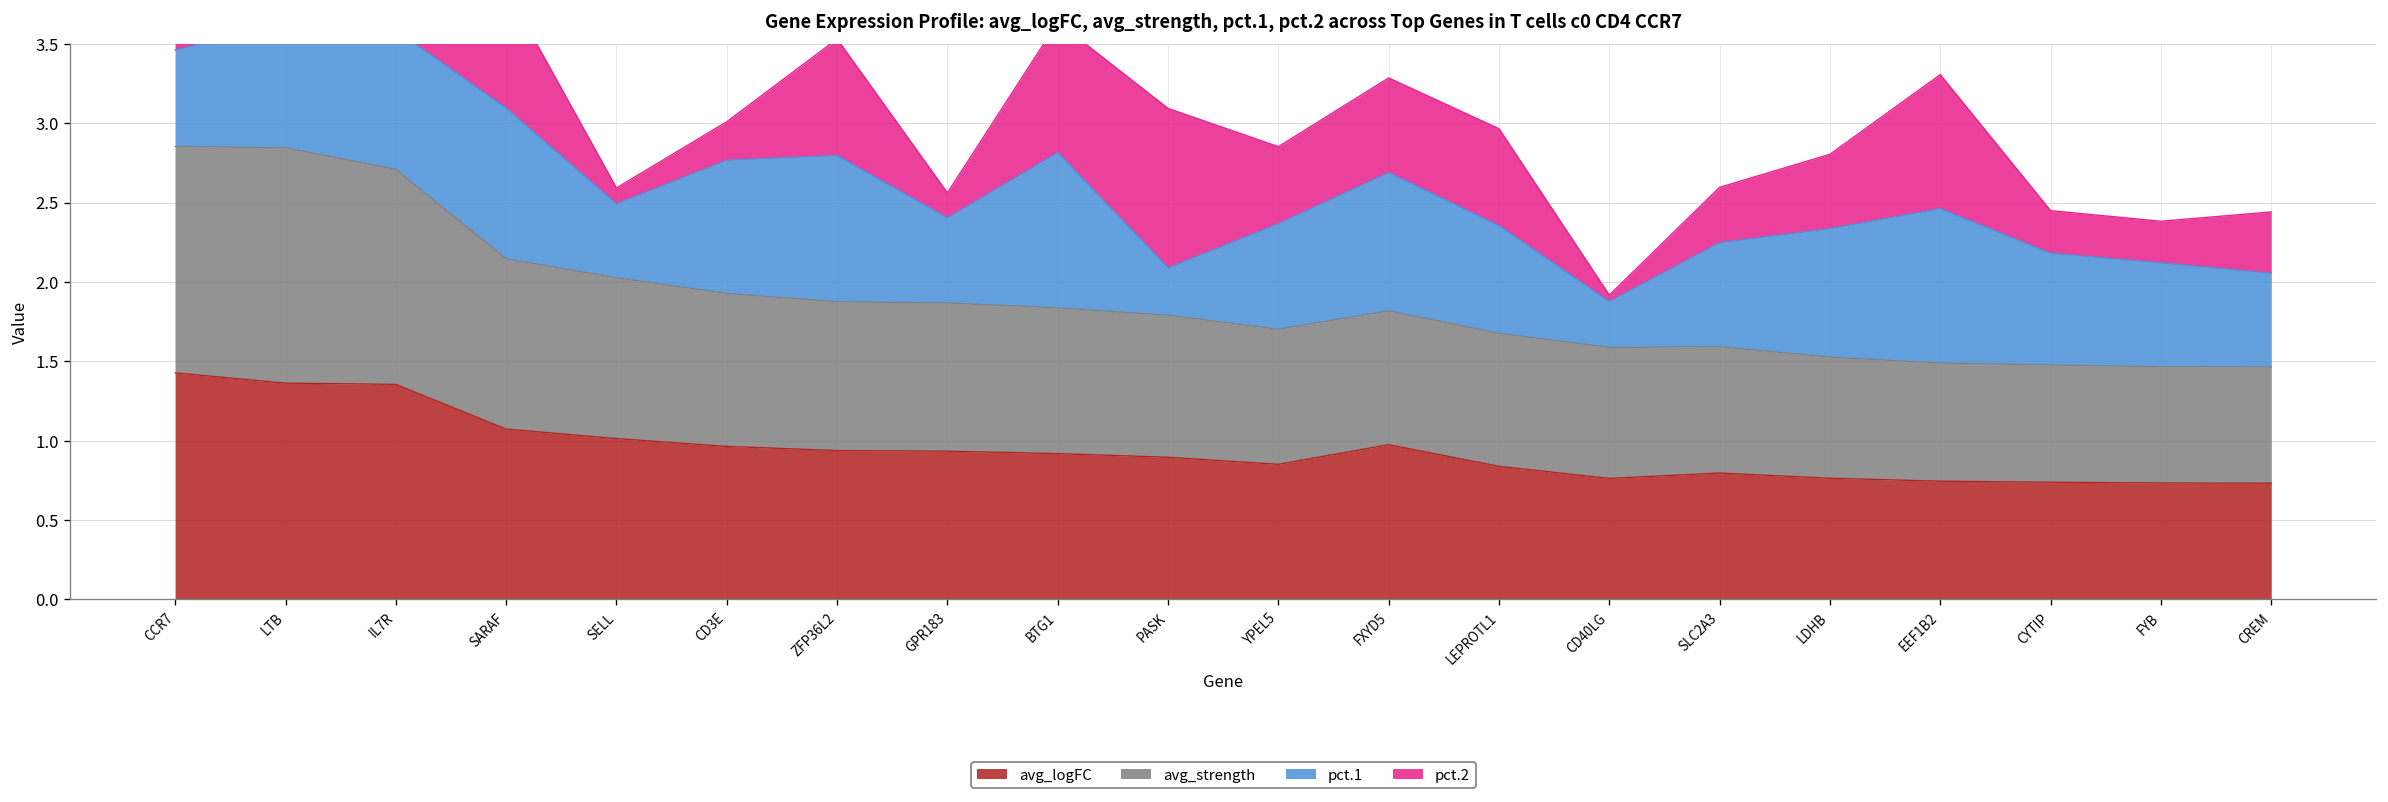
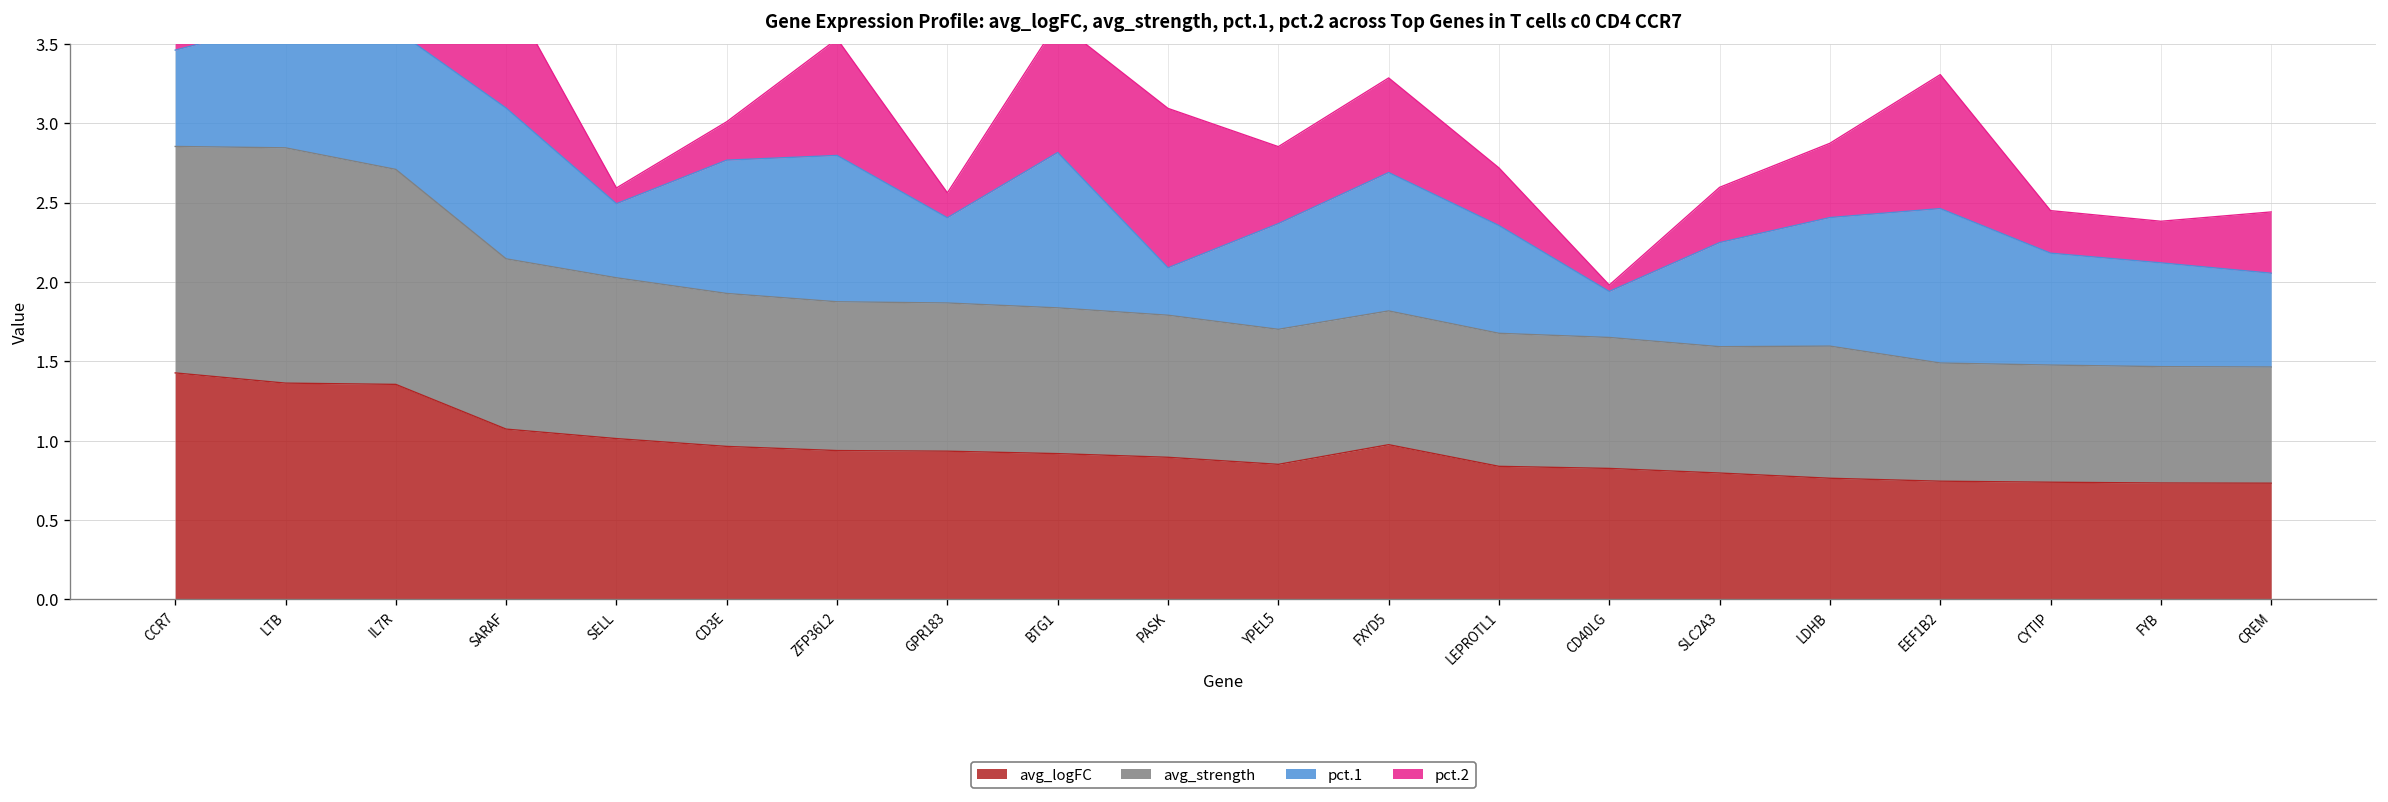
pct.2, LEPROTL1: 0.61 -> 0.36
avg_logFC, CD40LG: 0.76 -> 0.83
avg_strength, LDHB: 0.76 -> 0.83
